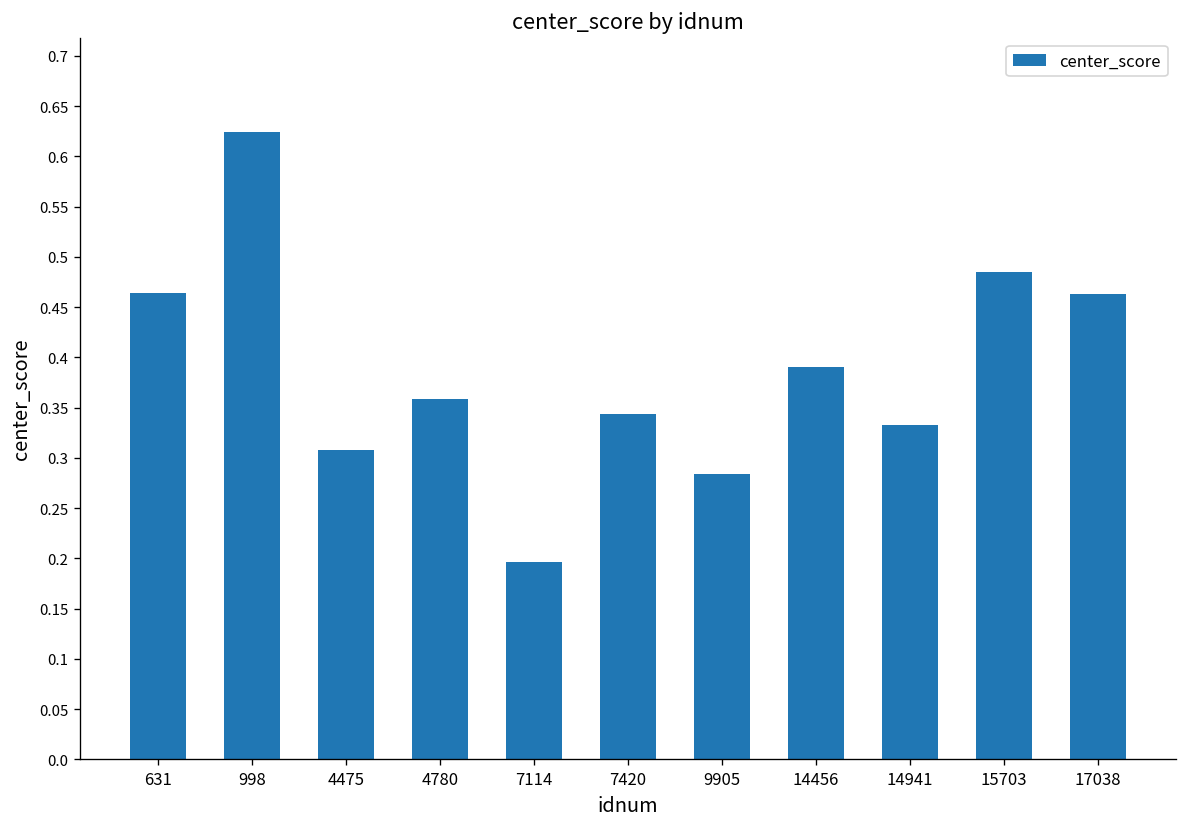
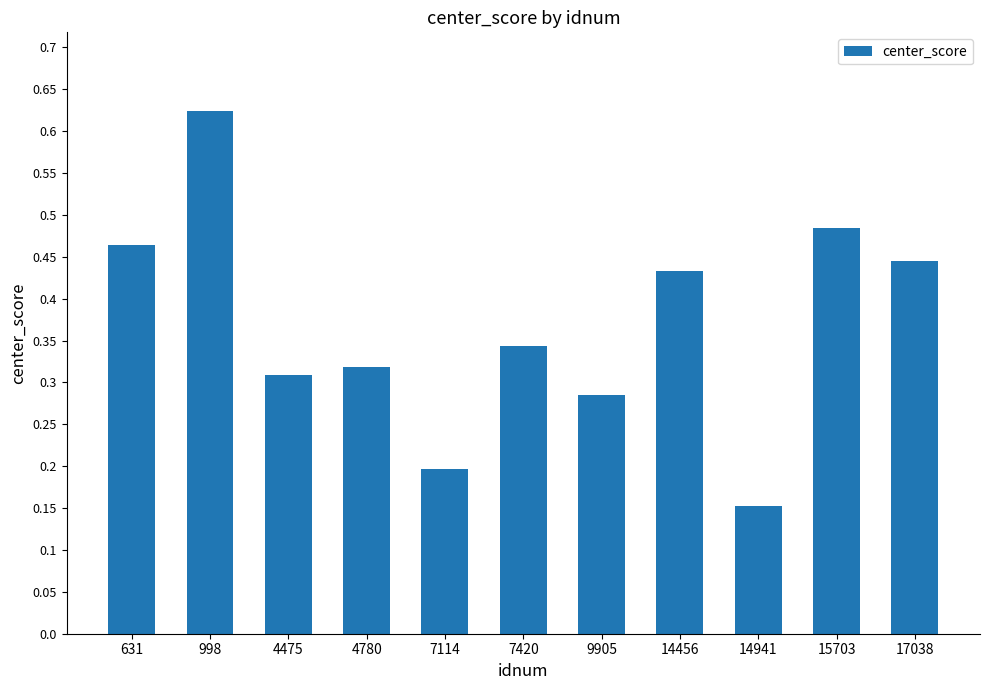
4780: 0.36 -> 0.32
14456: 0.39 -> 0.43
14941: 0.33 -> 0.15
17038: 0.46 -> 0.45
